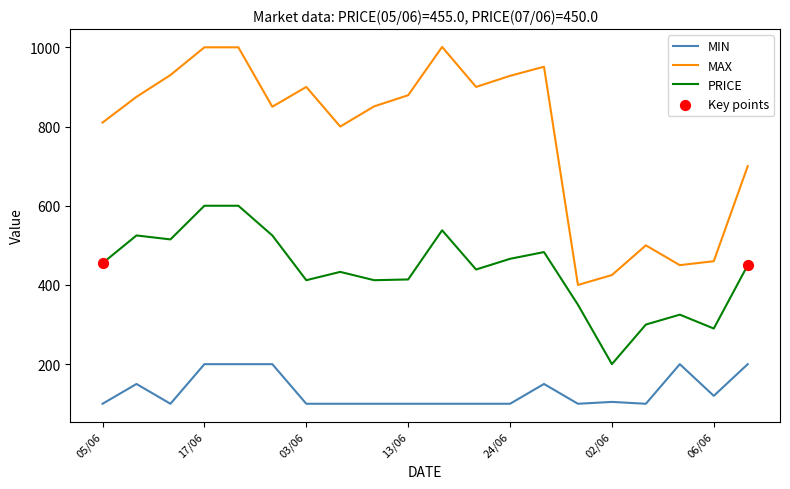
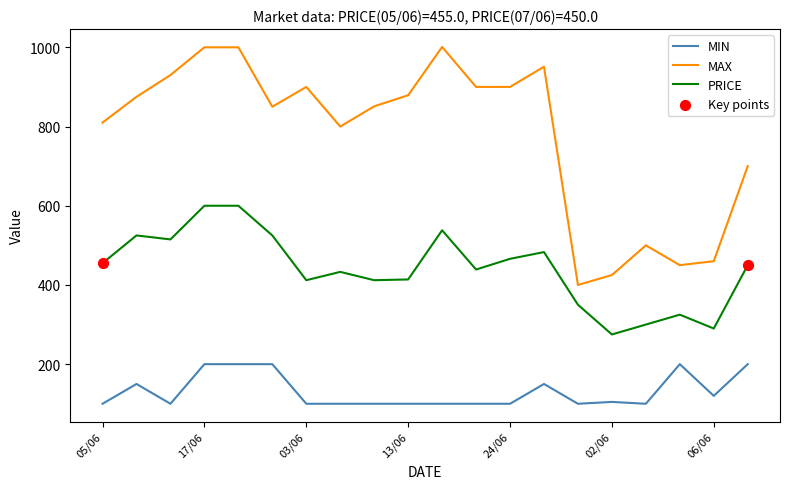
MAX, 24/06: 930 -> 900
PRICE, 02/06: 200 -> 280
